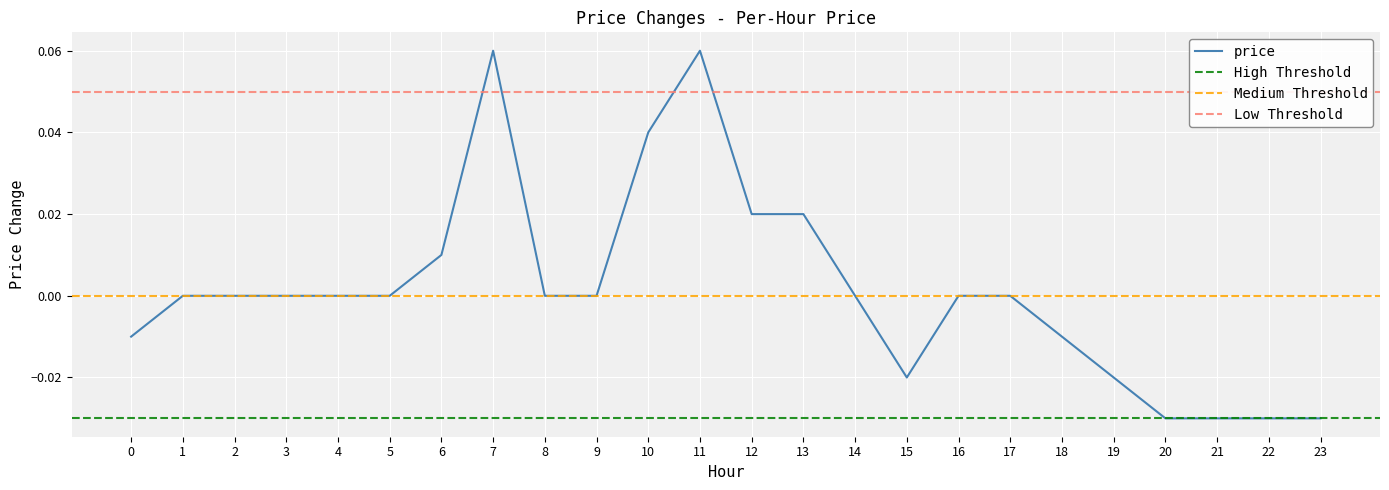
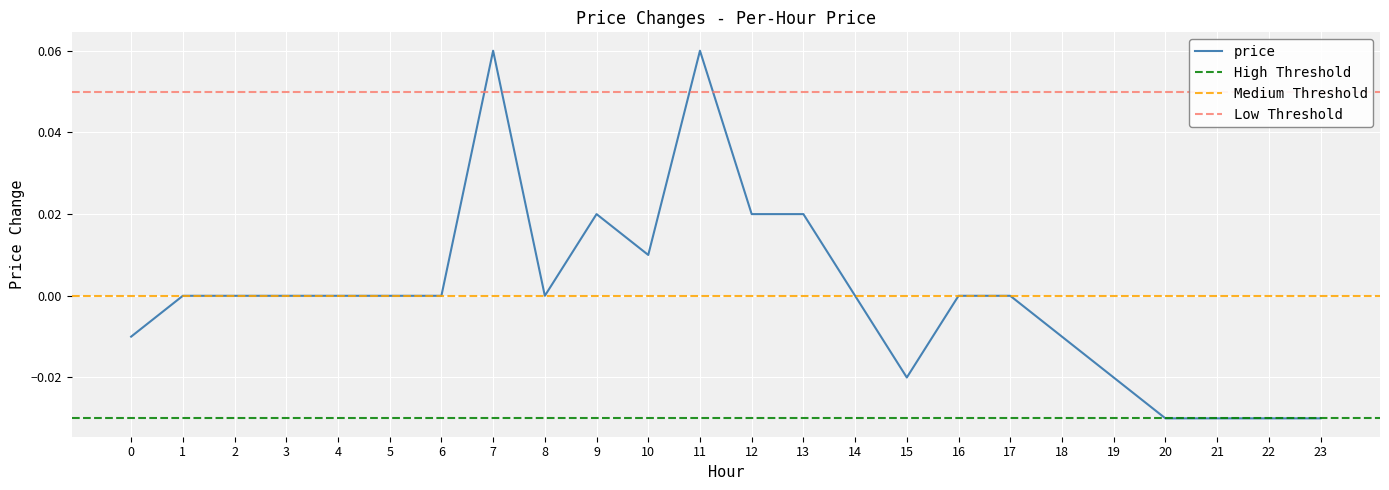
6: 0.01 -> 0.00
9: 0.00 -> 0.02
10: 0.04 -> 0.01
